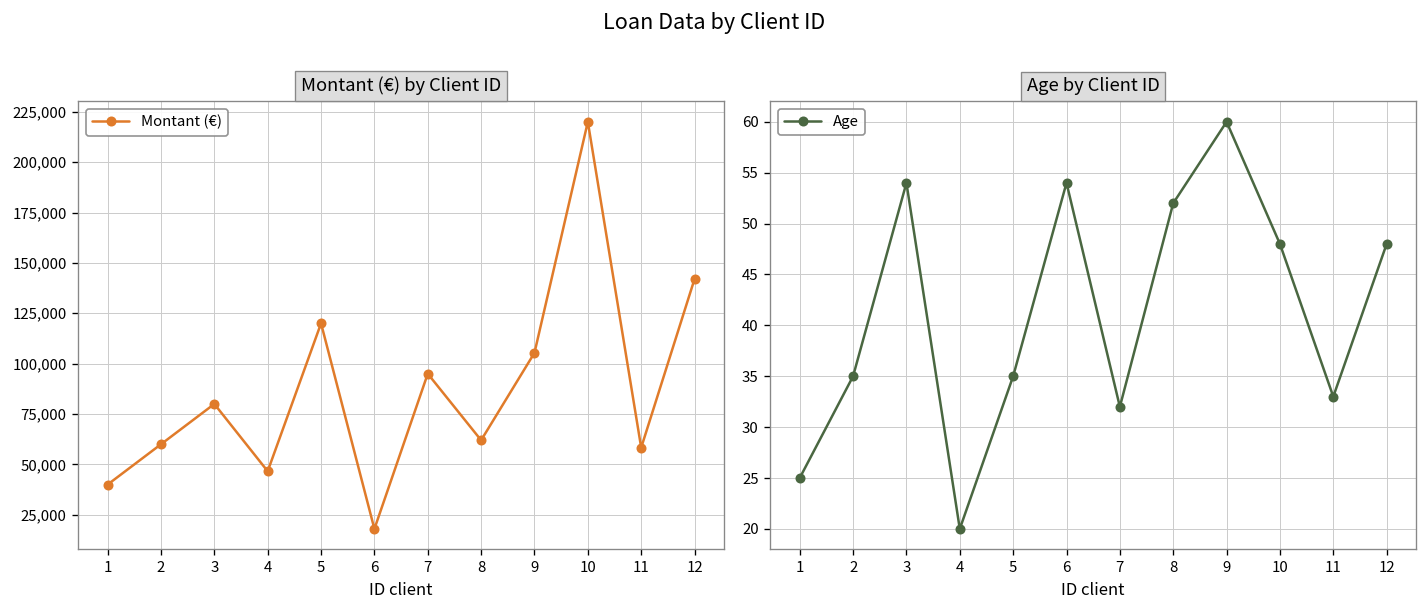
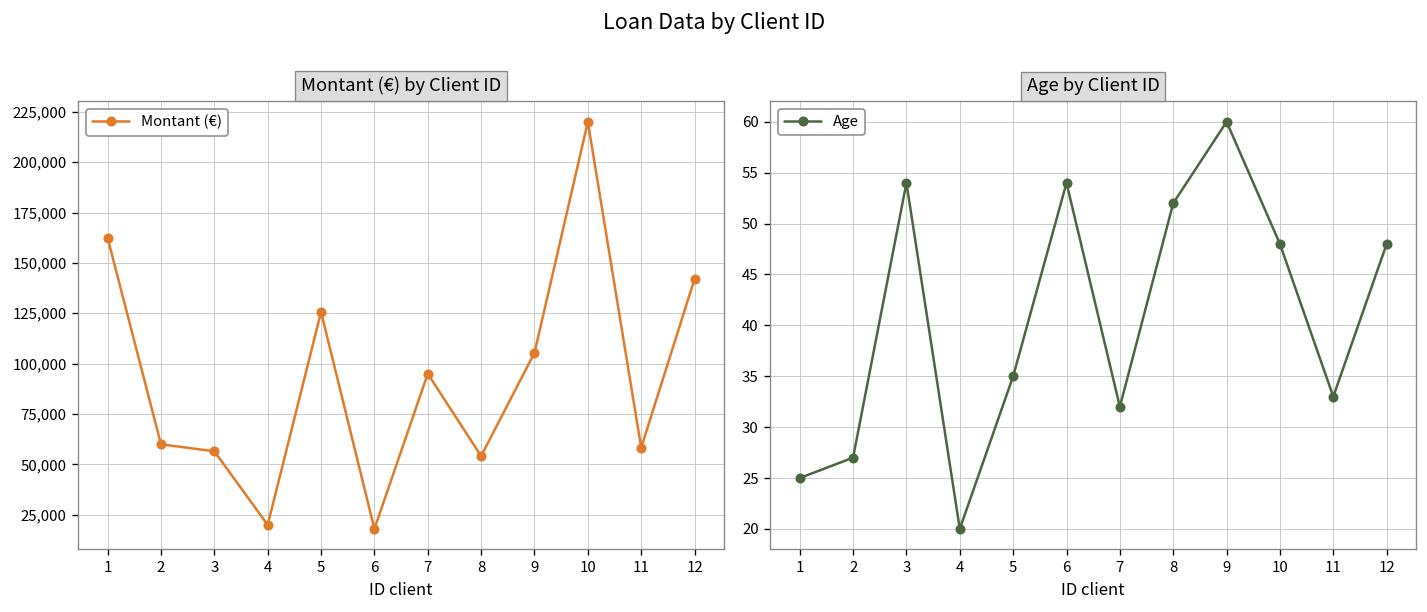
Montant (€) by Client ID, 1: 40,000 -> 162,000
Montant (€) by Client ID, 3: 80,000 -> 57,000
Montant (€) by Client ID, 4: 47,000 -> 20,000
Montant (€) by Client ID, 5: 120,000 -> 126,000
Montant (€) by Client ID, 8: 62,000 -> 54,000
Age by Client ID, 2: 35 -> 27
